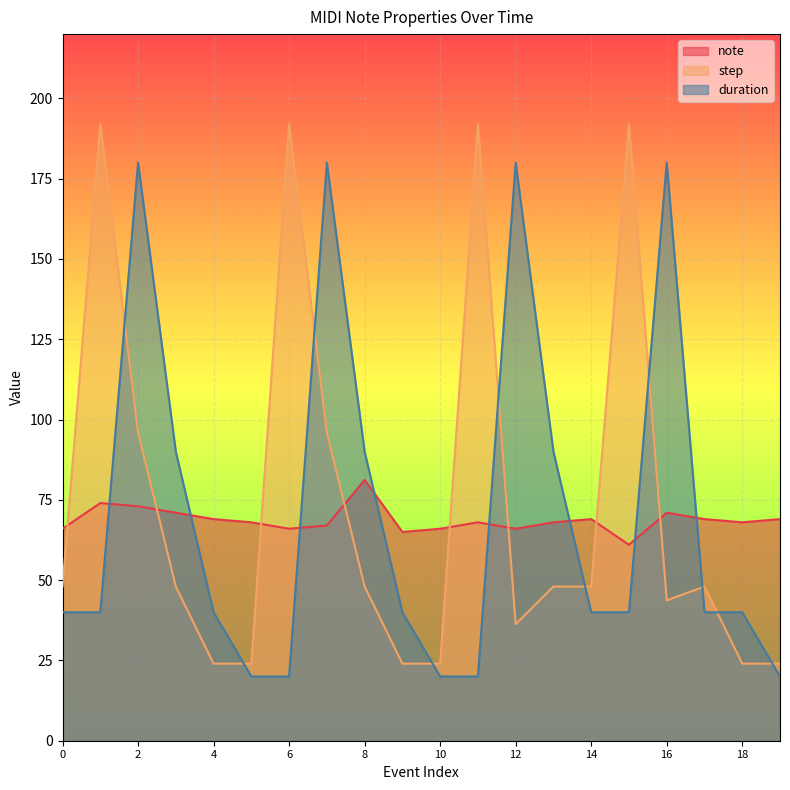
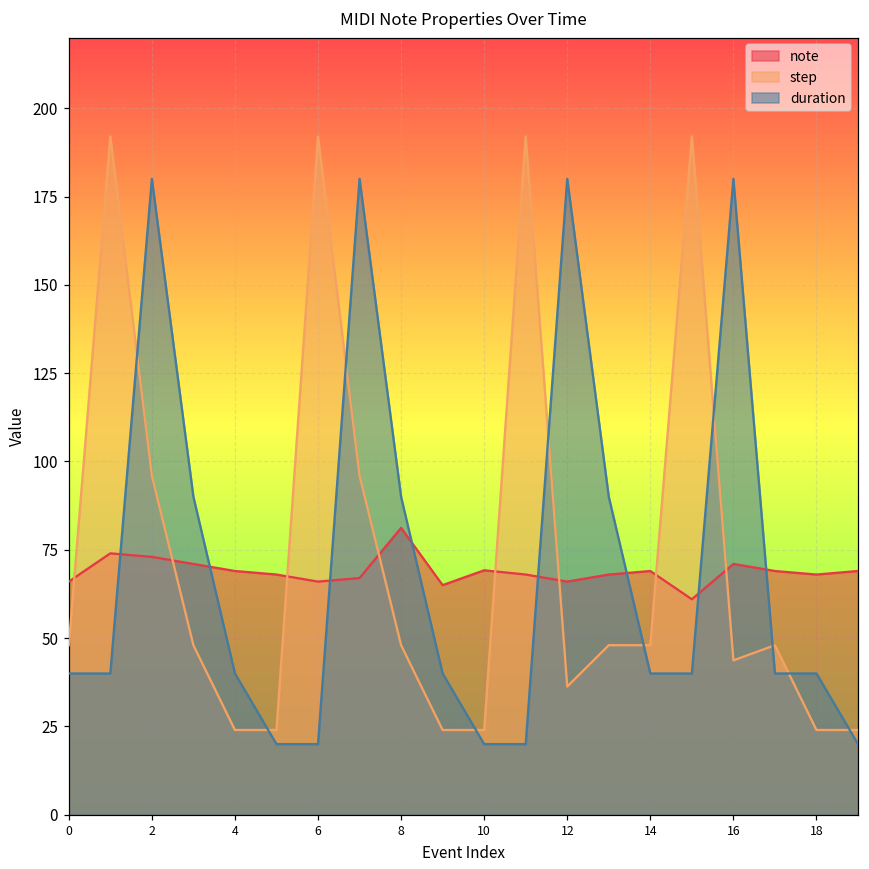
note, 10: 66 -> 69
